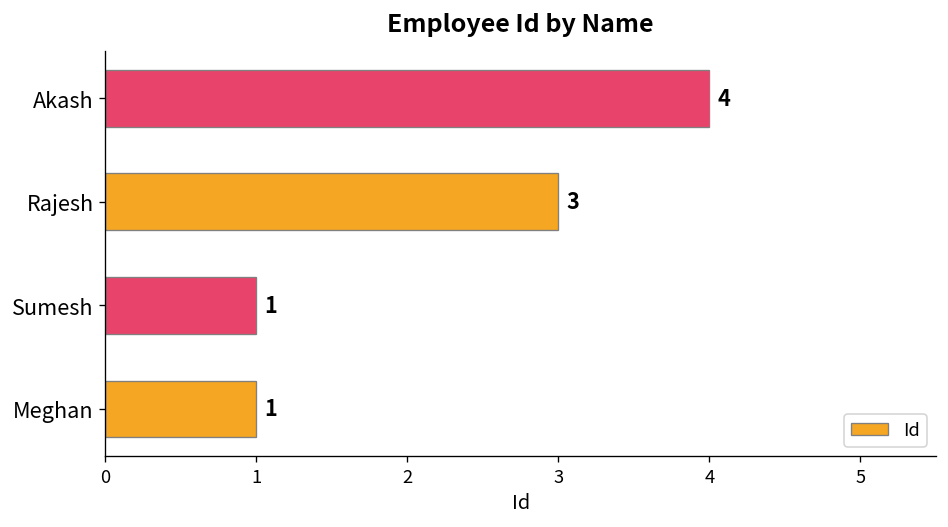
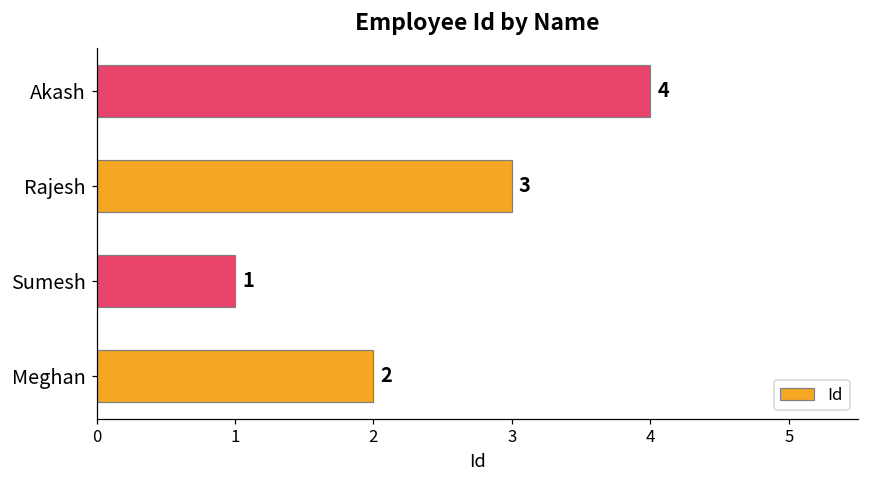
Meghan: 1 -> 2
